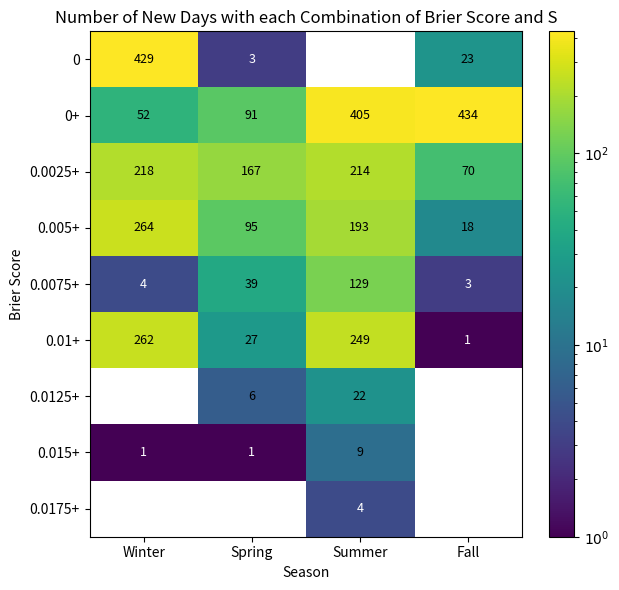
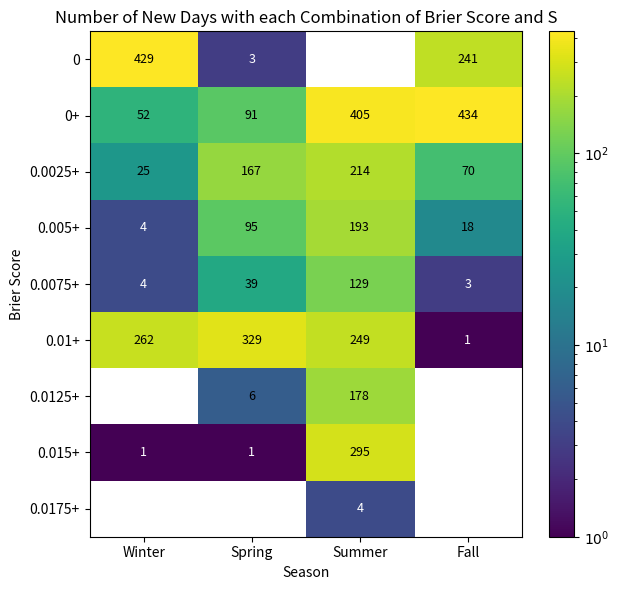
0, Fall: 23 -> 241
0.0025+, Winter: 218 -> 25
0.005+, Winter: 264 -> 4
0.01+, Spring: 27 -> 329
0.0125+, Summer: 22 -> 178
0.015+, Summer: 9 -> 295
